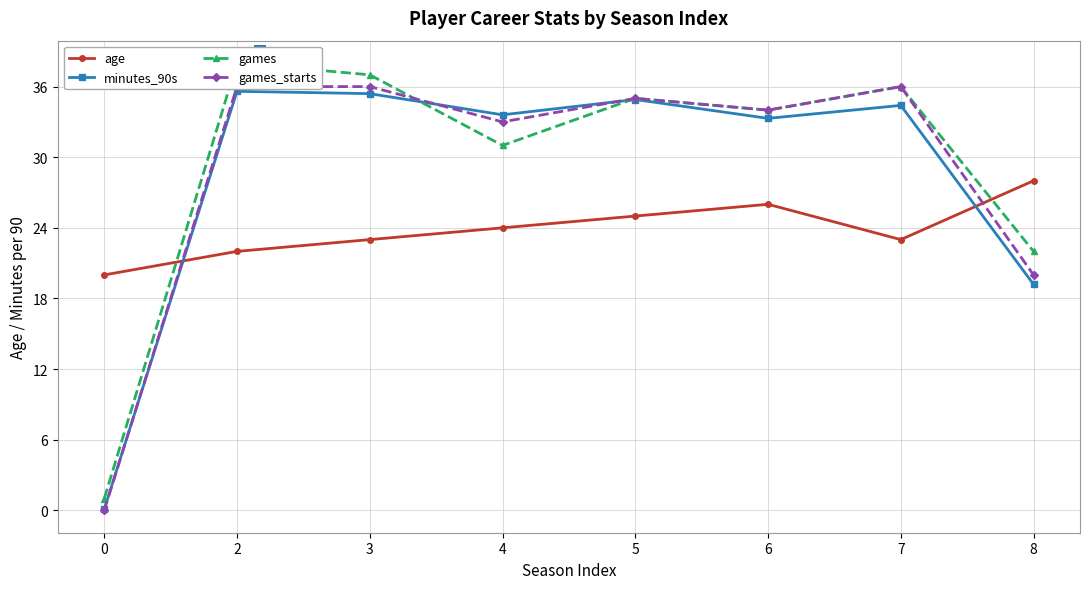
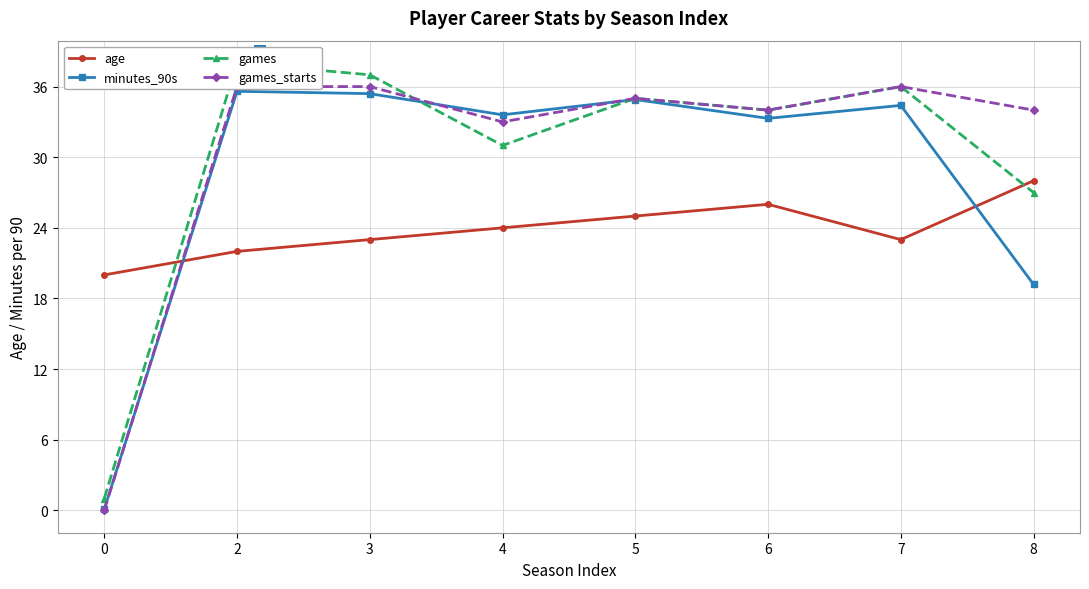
games, 8: 22 -> 27
games_starts, 8: 20 -> 34
